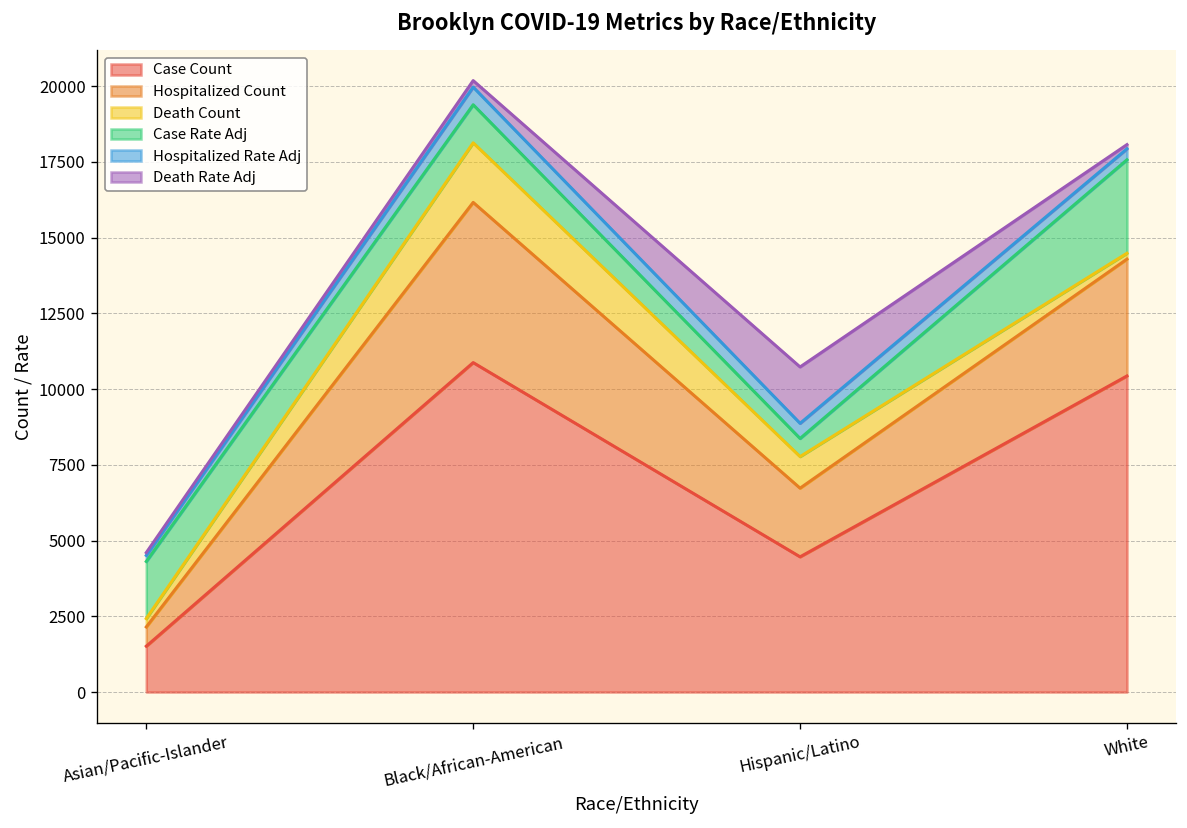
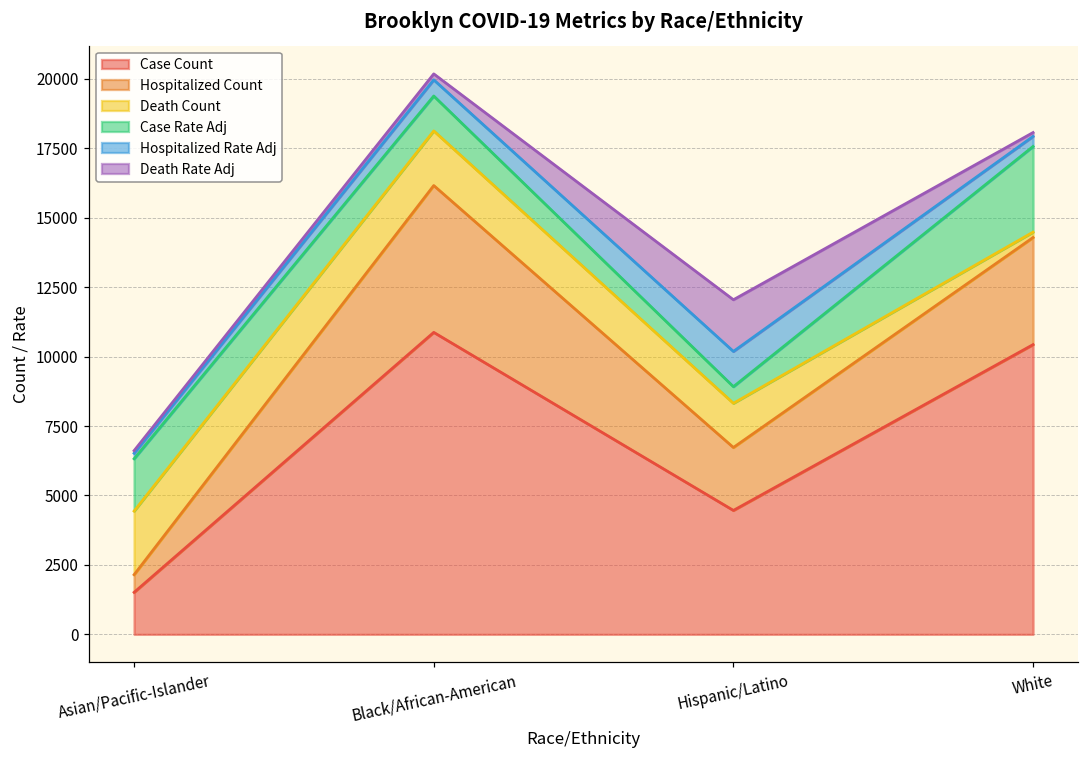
Death Count, Asian/Pacific-Islander: 300 -> 2300
Death Count, Hispanic/Latino: 1000 -> 1600
Hospitalized Rate Adj, Hispanic/Latino: 500 -> 1300
